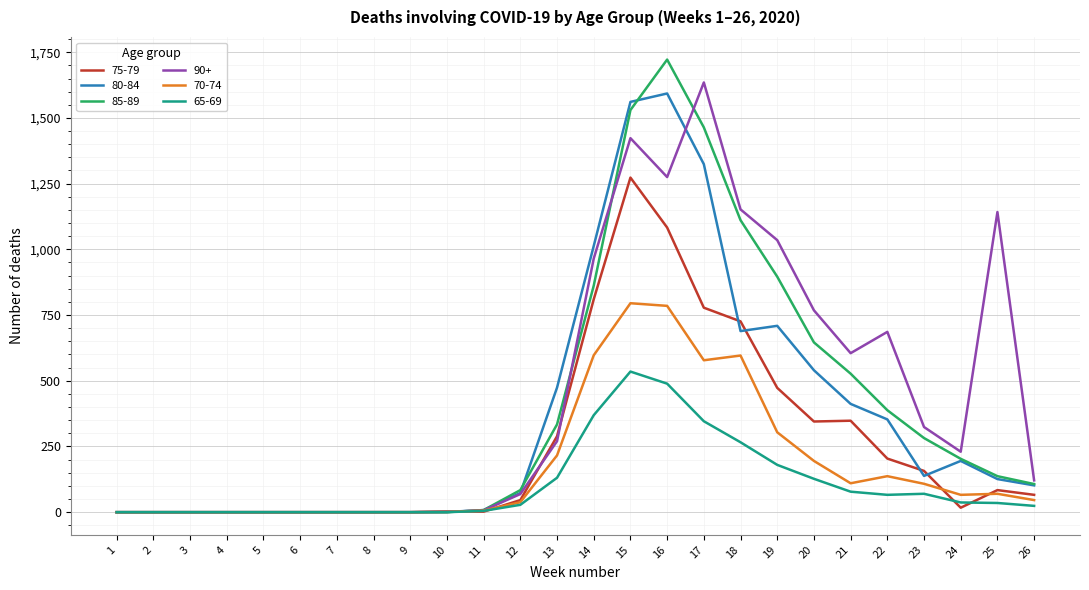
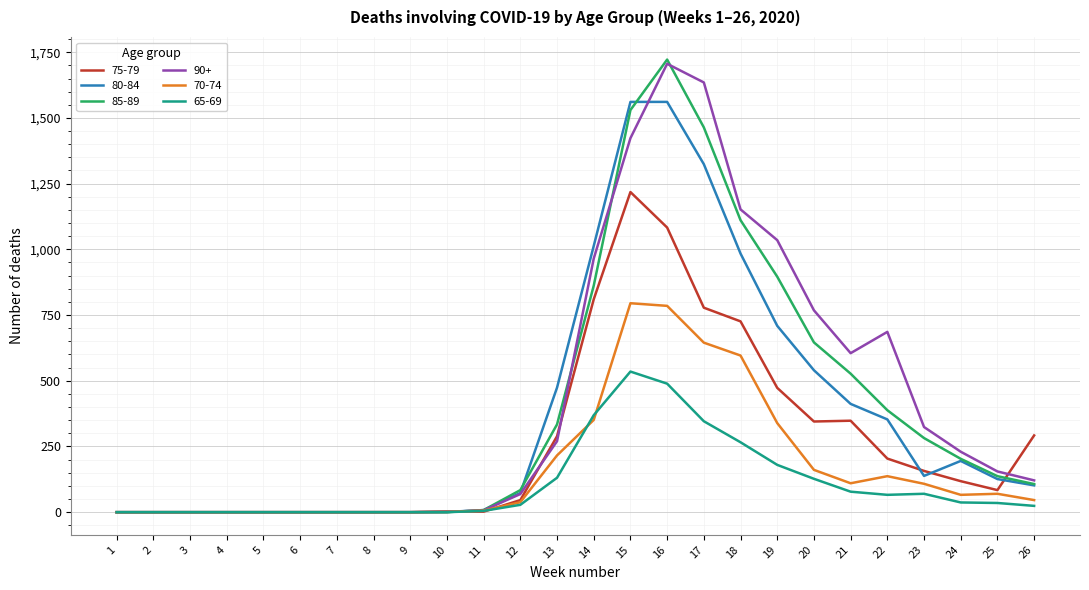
70-74, 14: 600 -> 350
75-79, 15: 1,270 -> 1,220
80-84, 16: 1,590 -> 1,560
90+, 16: 1,280 -> 1,710
70-74, 17: 580 -> 650
80-84, 18: 690 -> 980
70-74, 19: 300 -> 340
70-74, 20: 200 -> 160
75-79, 24: 20 -> 120
90+, 25: 1,140 -> 160
75-79, 26: 70 -> 290
